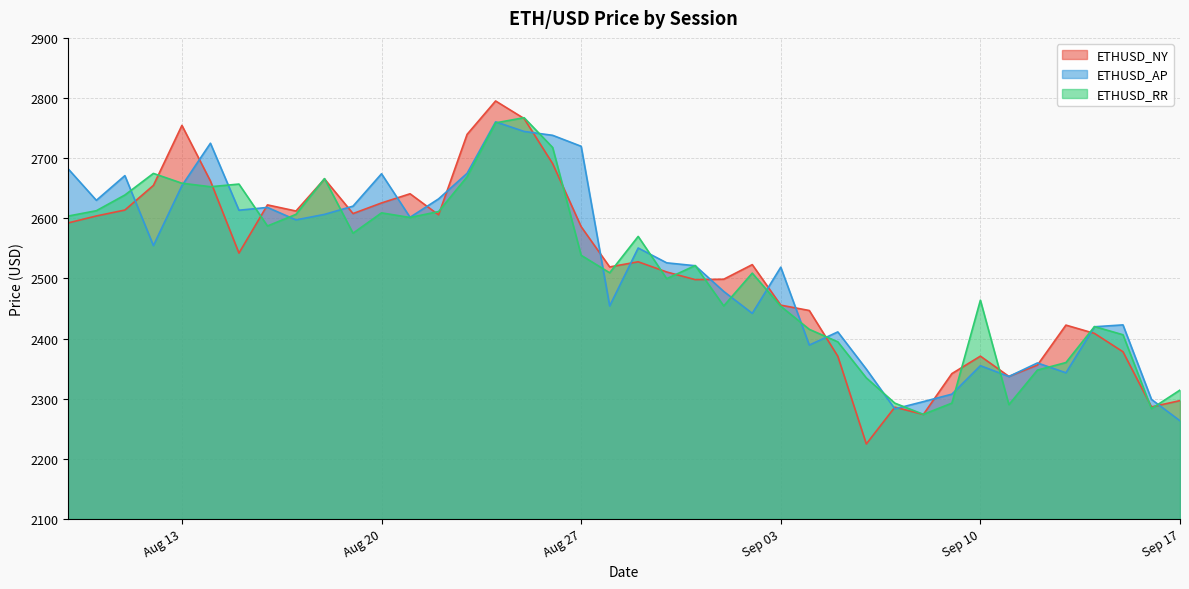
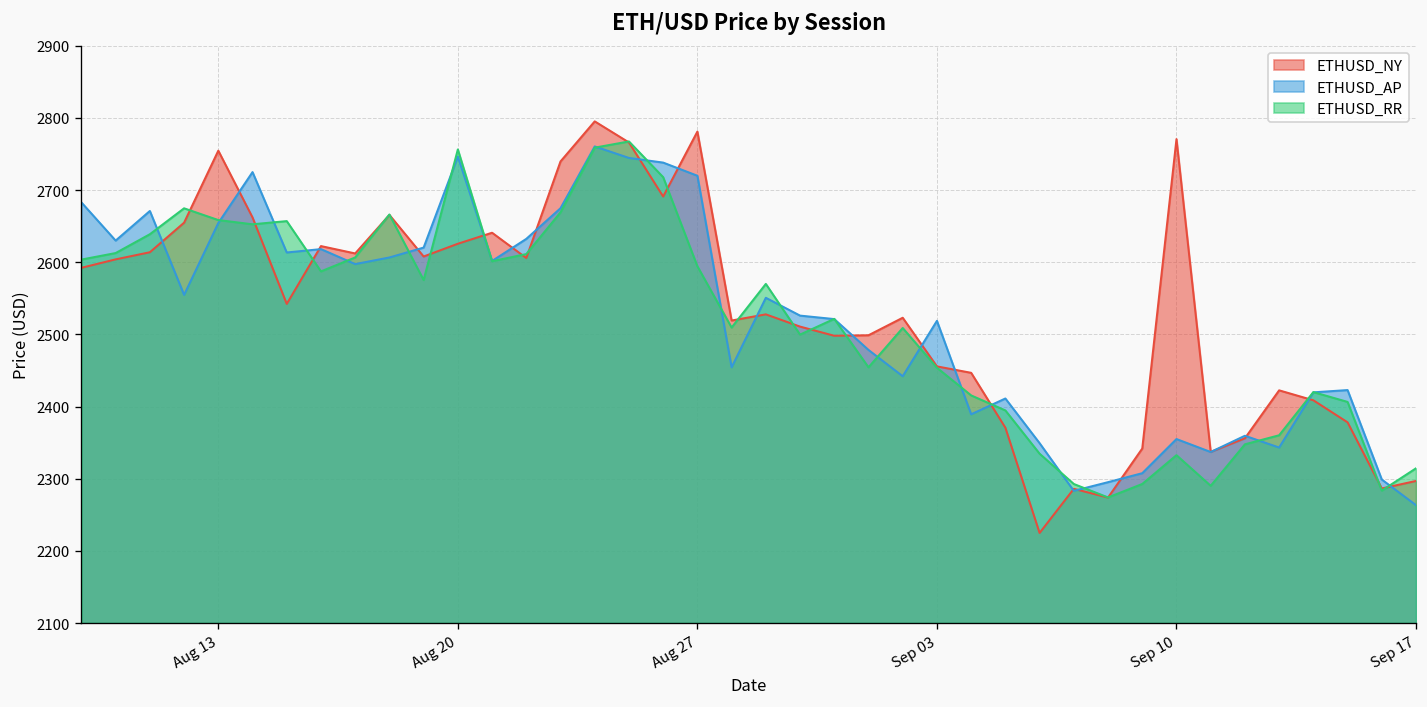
ETHUSD_AP, Aug 20: 2670 -> 2750
ETHUSD_RR, Aug 20: 2610 -> 2760
ETHUSD_NY, Aug 27: 2590 -> 2780
ETHUSD_RR, Aug 27: 2540 -> 2590
ETHUSD_NY, Sep 10: 2370 -> 2770
ETHUSD_RR, Sep 10: 2460 -> 2330
